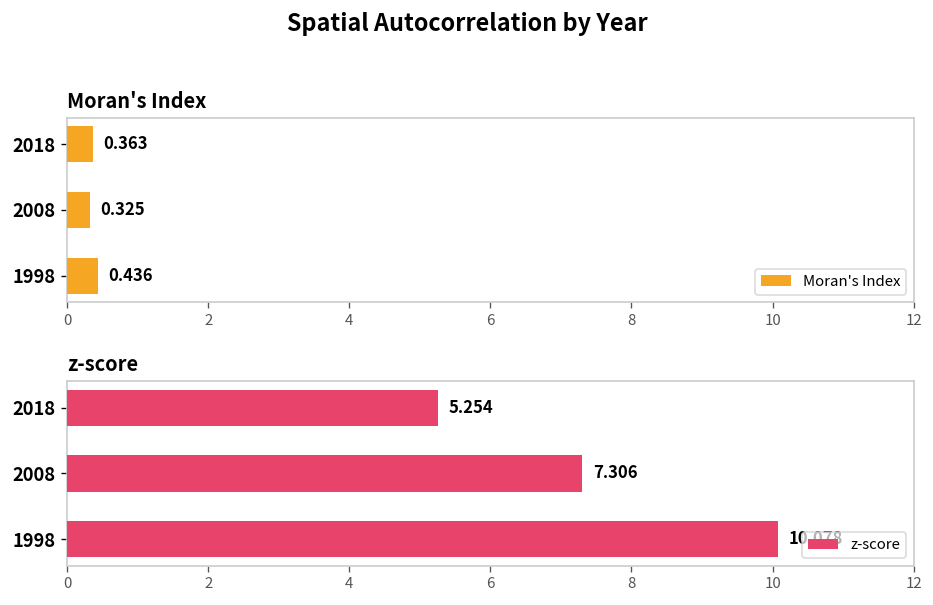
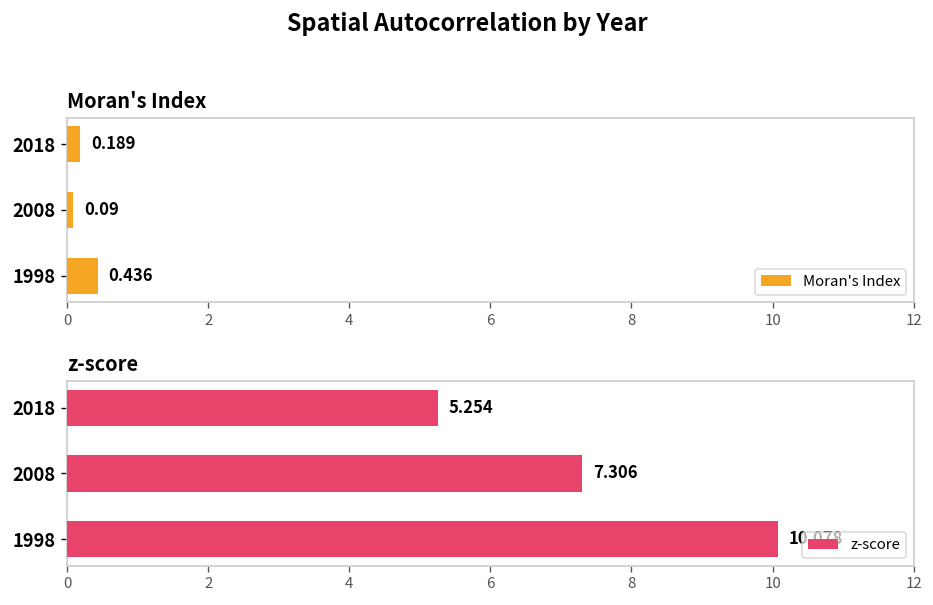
Moran's Index, 2018: 0.363 -> 0.189
Moran's Index, 2008: 0.325 -> 0.09
